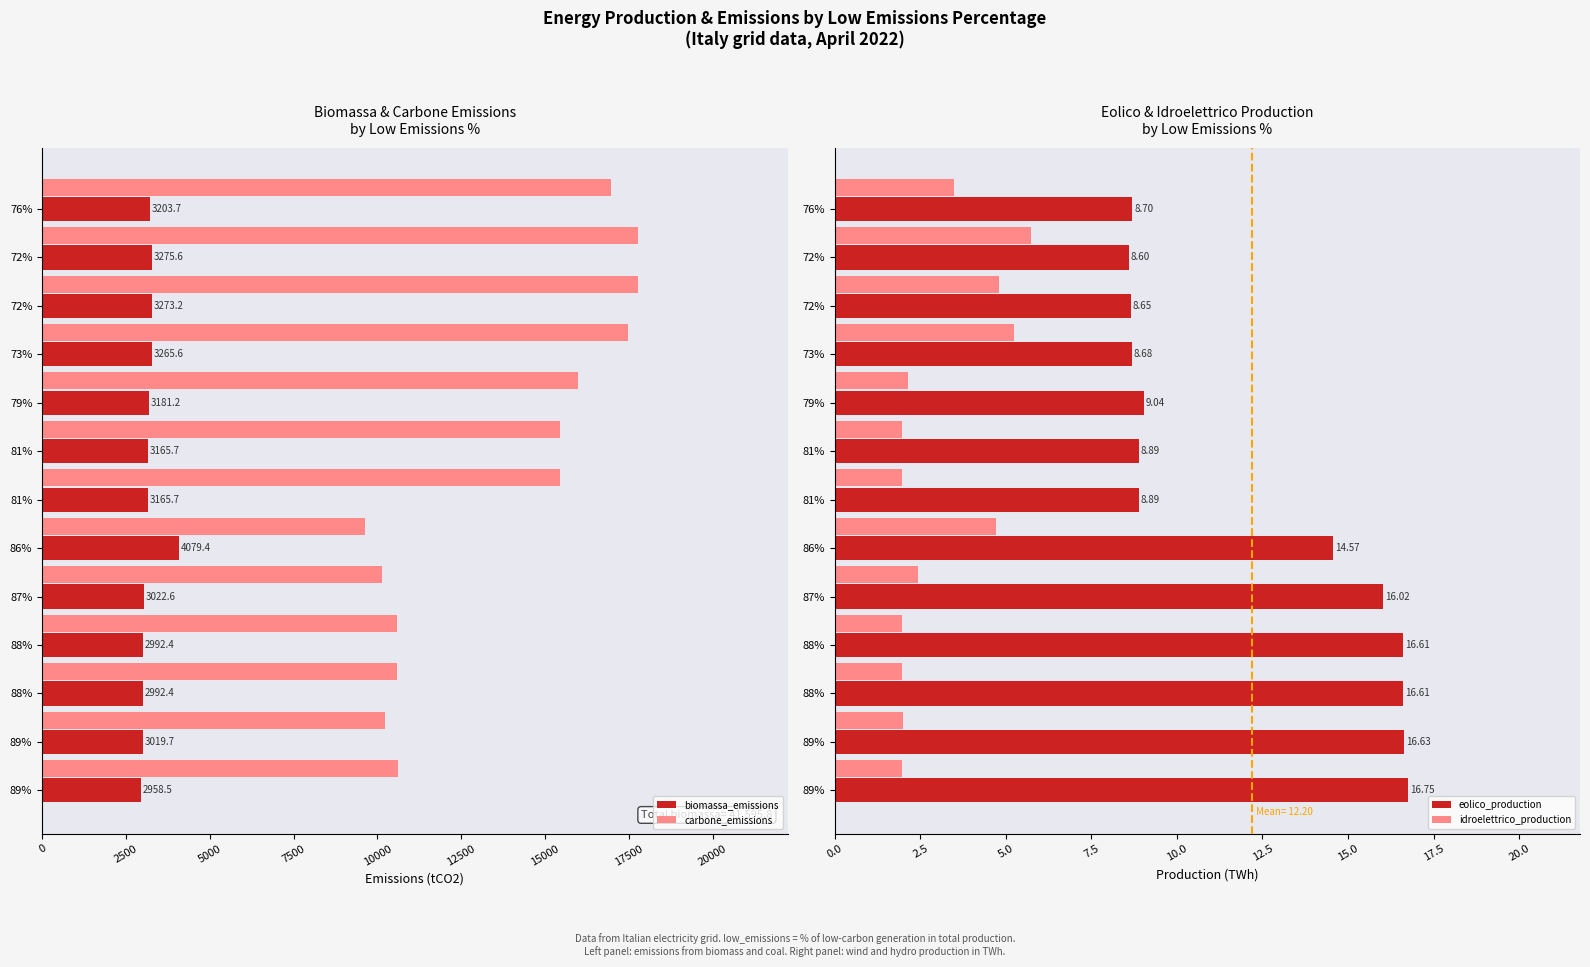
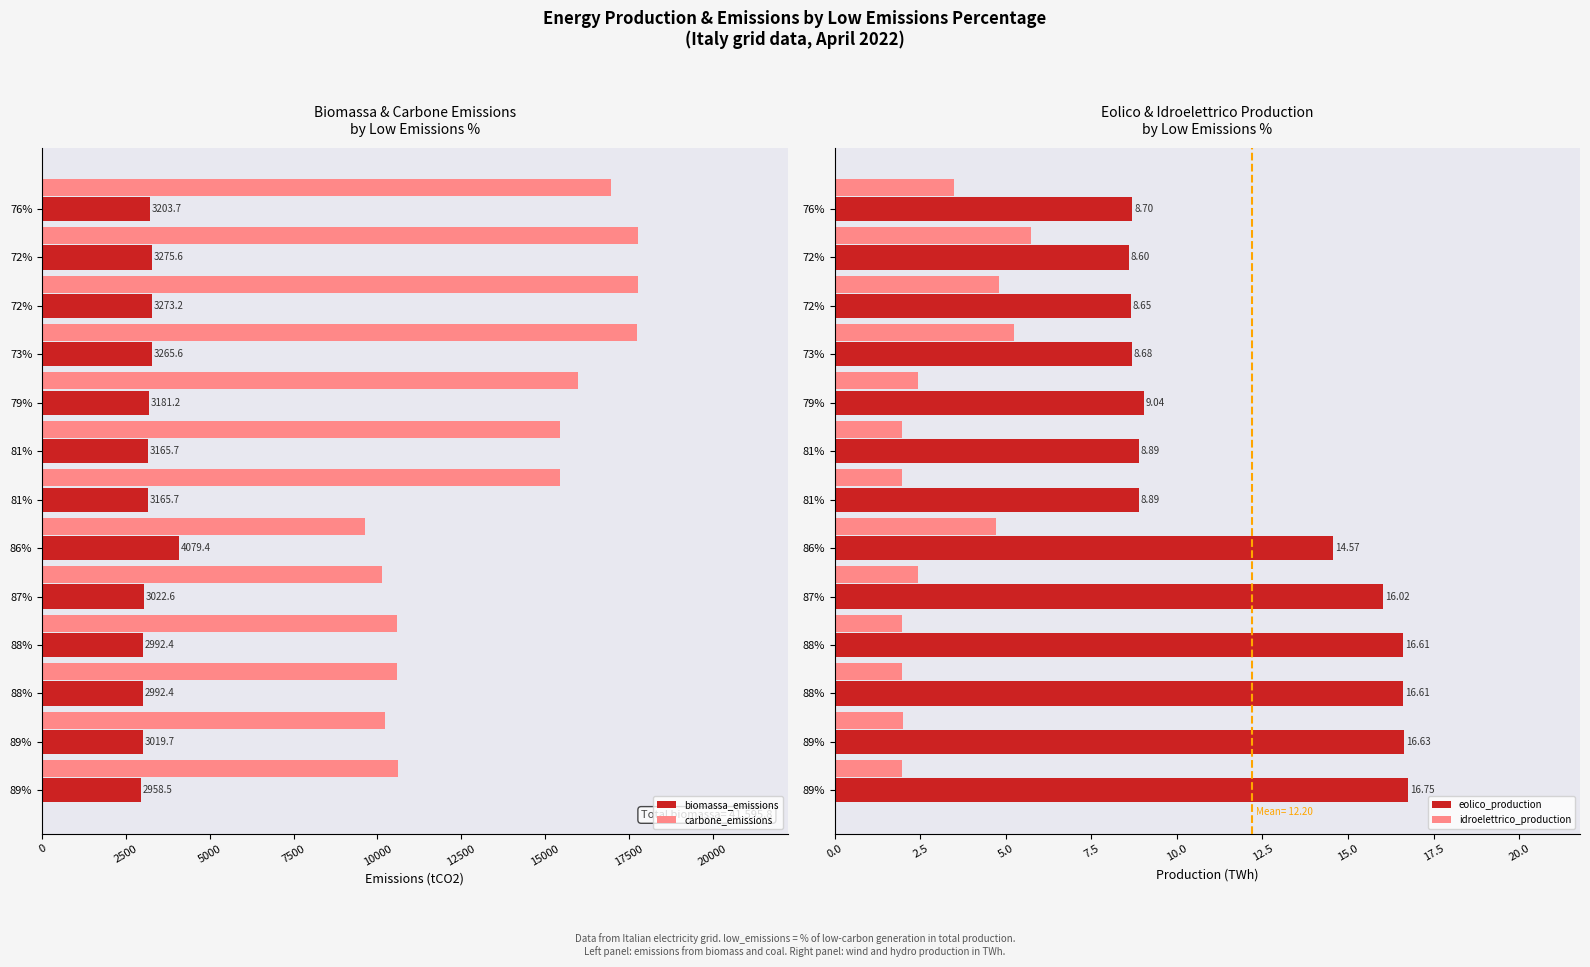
Biomassa & Carbone Emissions by Low Emissions %, carbone_emissions, 73%: 17500 -> 17700
Eolico & Idroelettrico Production by Low Emissions %, idroelettrico_production, 79%: 2.2 -> 2.4
